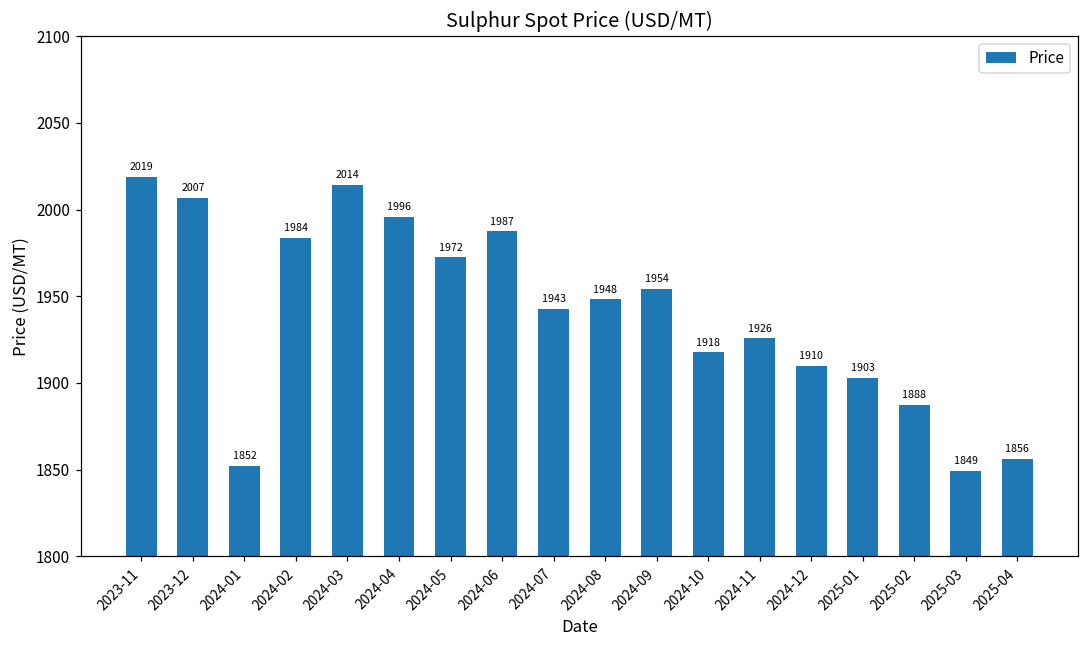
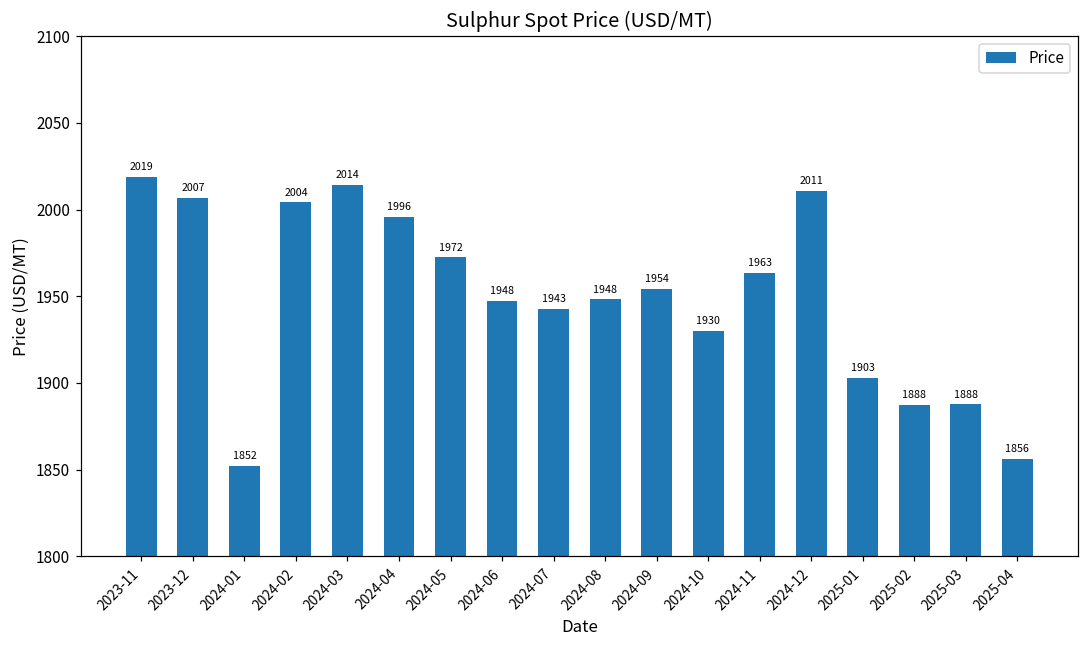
2024-02: 1984 -> 2004
2024-06: 1987 -> 1948
2024-10: 1918 -> 1930
2024-11: 1926 -> 1963
2024-12: 1910 -> 2011
2025-03: 1849 -> 1888
